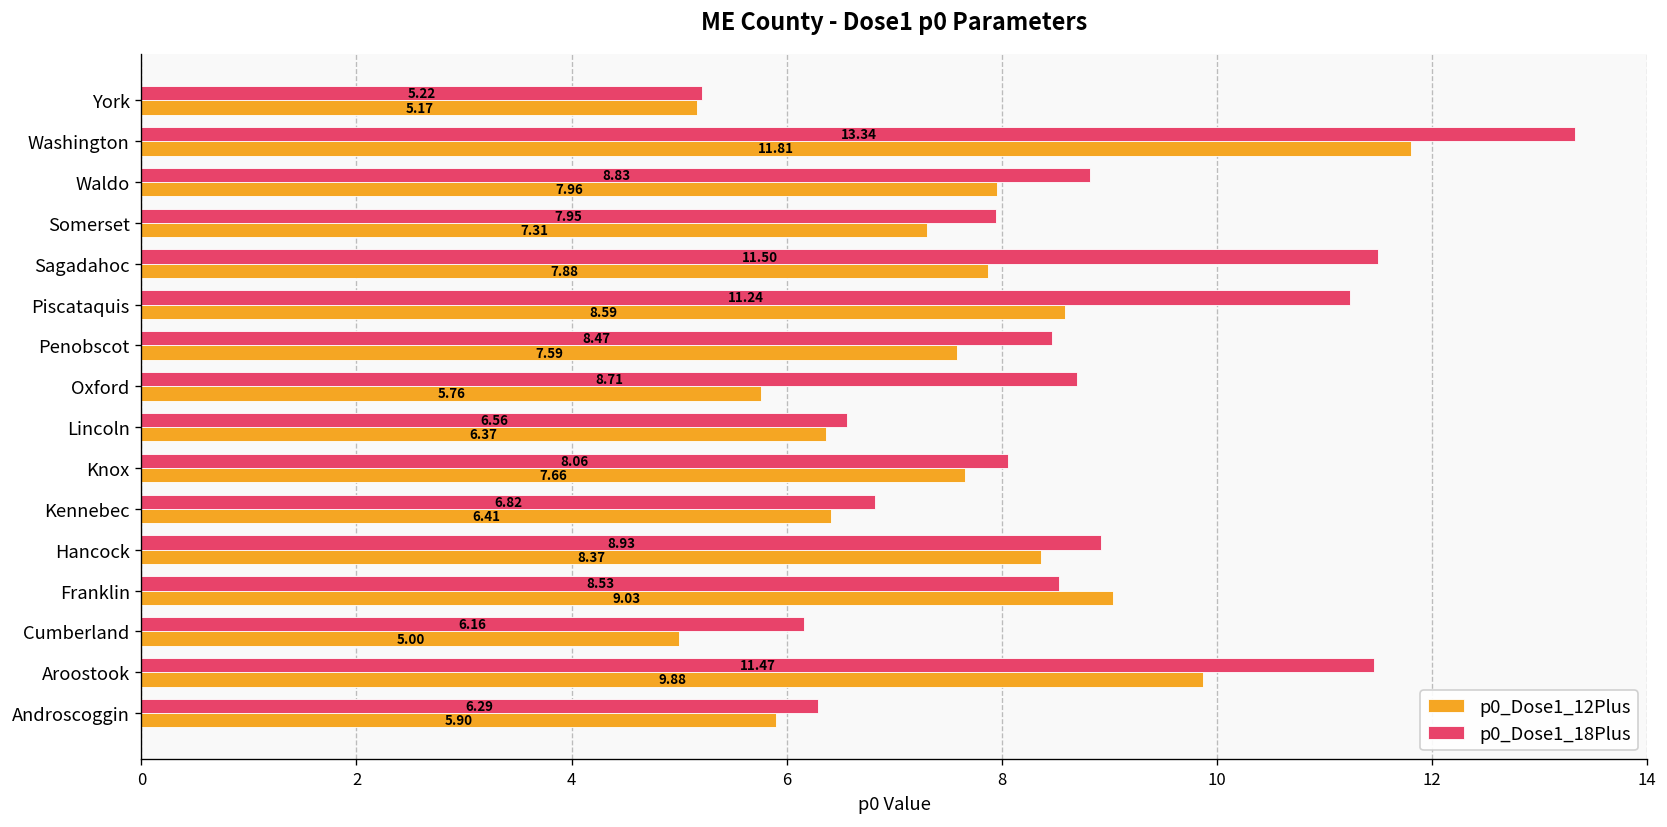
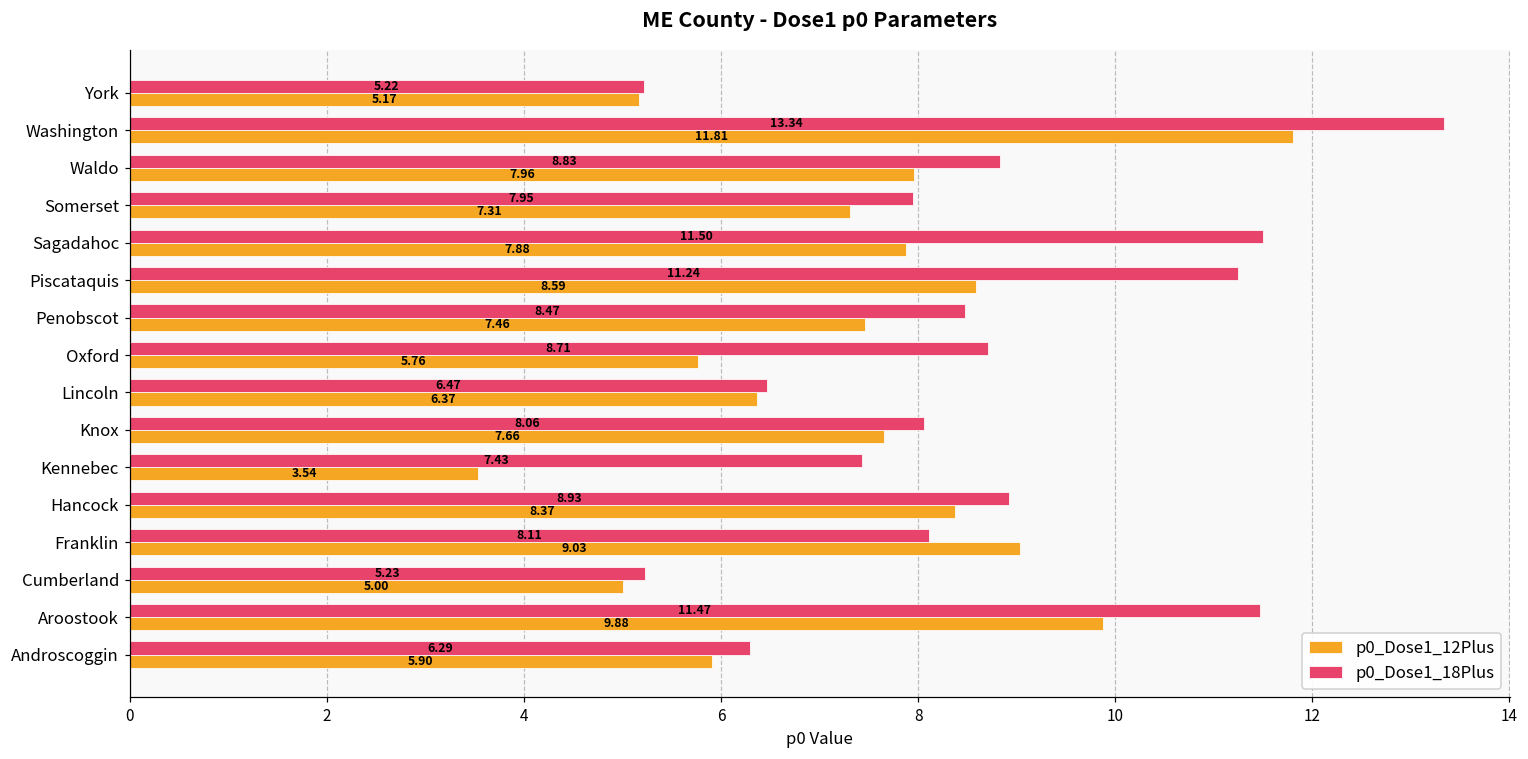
p0_Dose1_12Plus, Penobscot: 7.59 -> 7.46
p0_Dose1_18Plus, Lincoln: 6.56 -> 6.47
p0_Dose1_18Plus, Kennebec: 6.82 -> 7.43
p0_Dose1_12Plus, Kennebec: 6.41 -> 3.54
p0_Dose1_18Plus, Franklin: 8.53 -> 8.11
p0_Dose1_18Plus, Cumberland: 6.16 -> 5.23
